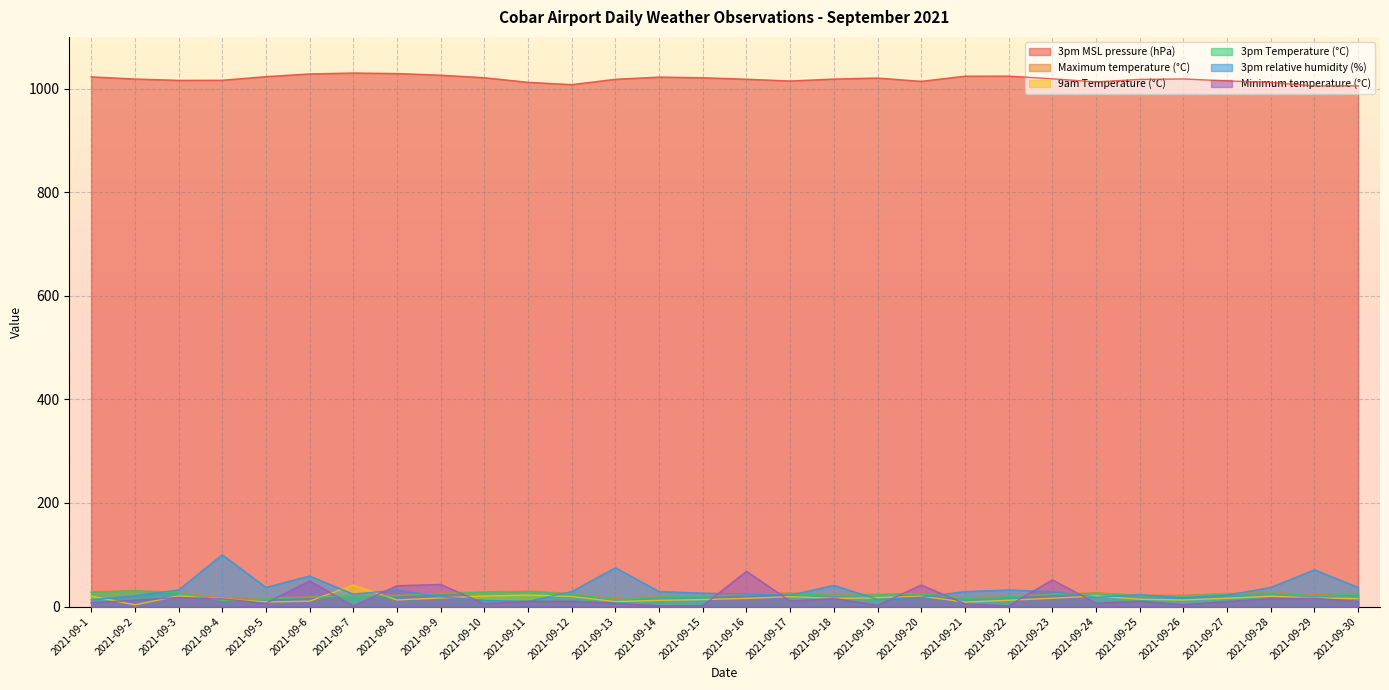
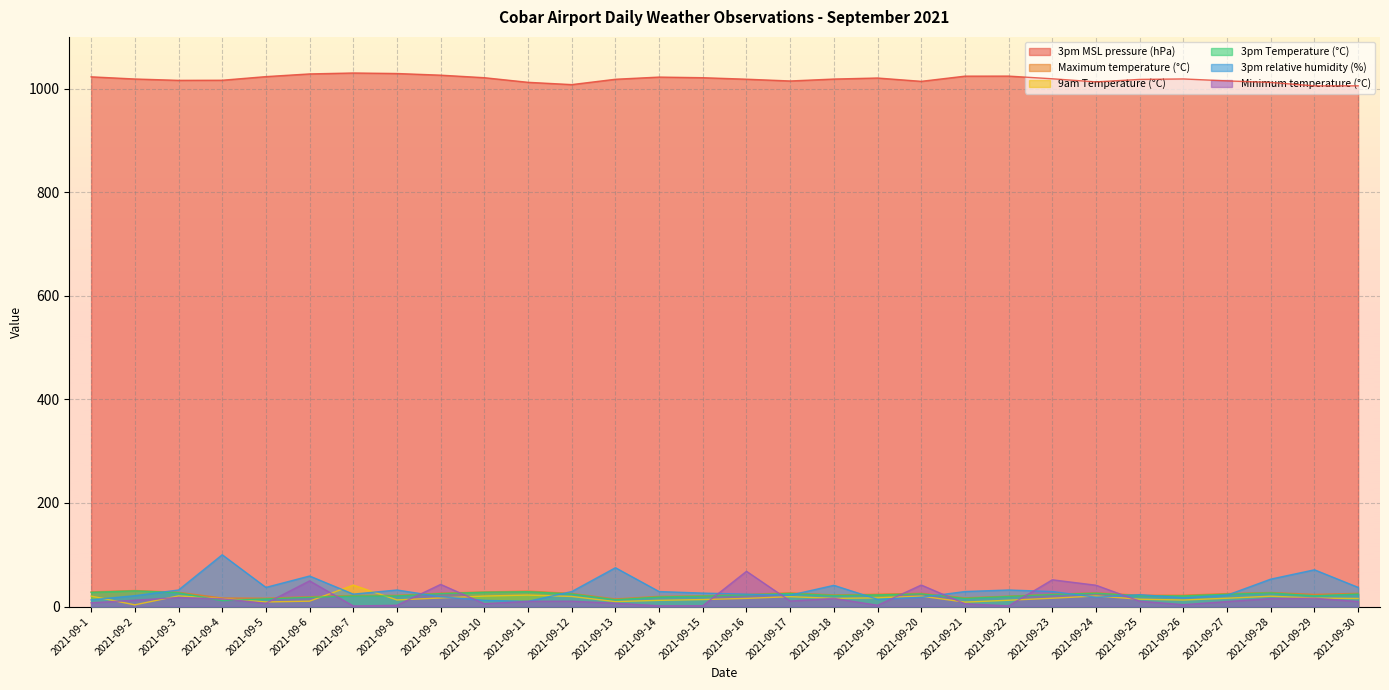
Minimum temperature (°C), 2021-09-8: 40 -> 0
Minimum temperature (°C), 2021-09-24: 10 -> 40
3pm relative humidity (%), 2021-09-28: 40 -> 50
